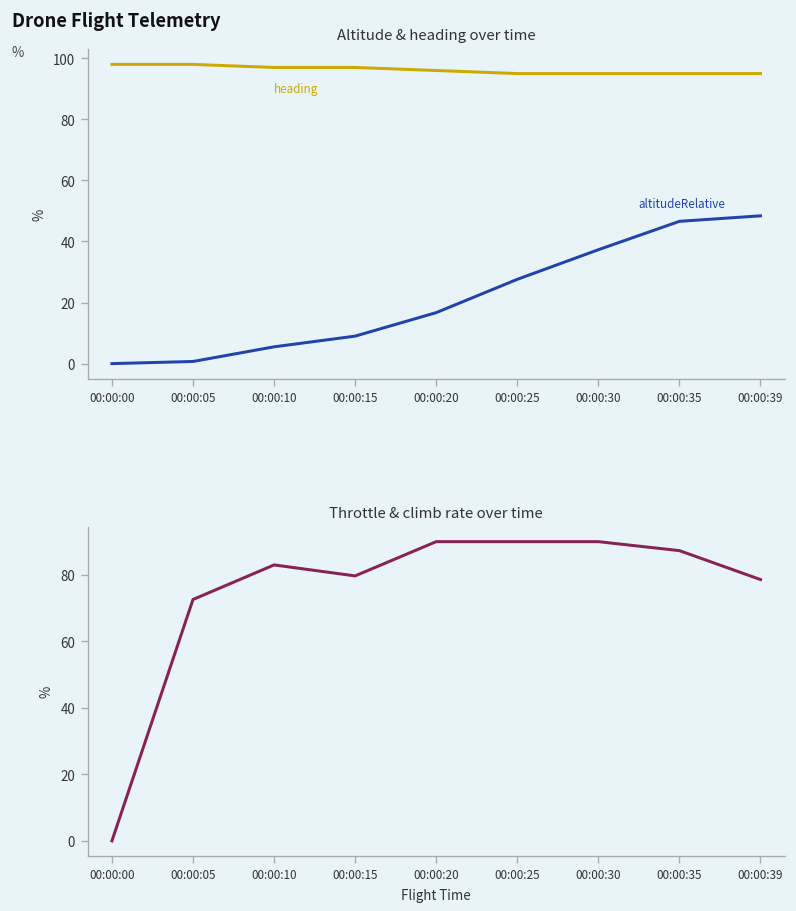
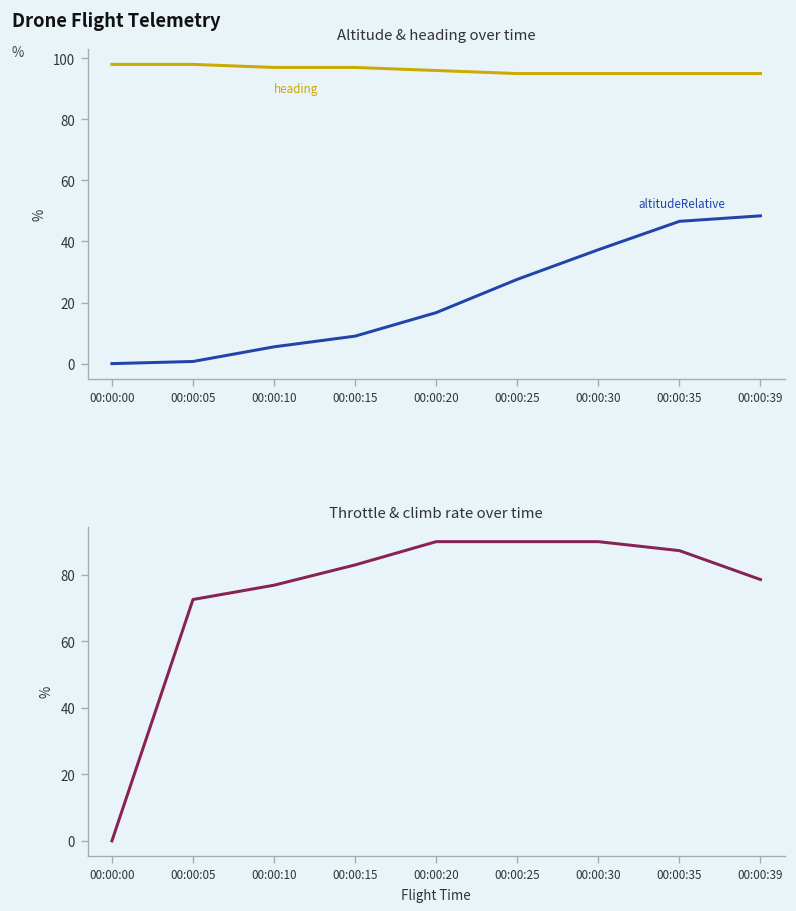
Throttle & climb rate over time, 00:00:10: 83 -> 77
Throttle & climb rate over time, 00:00:15: 80 -> 83
